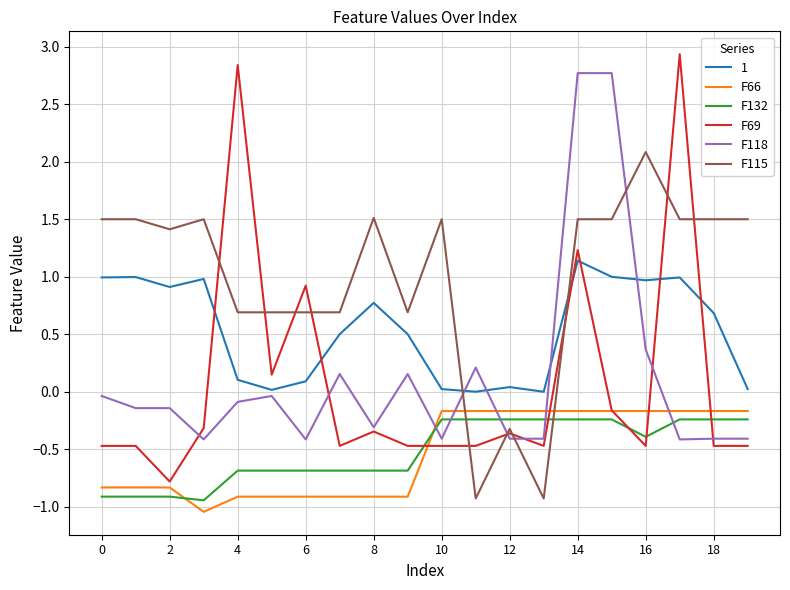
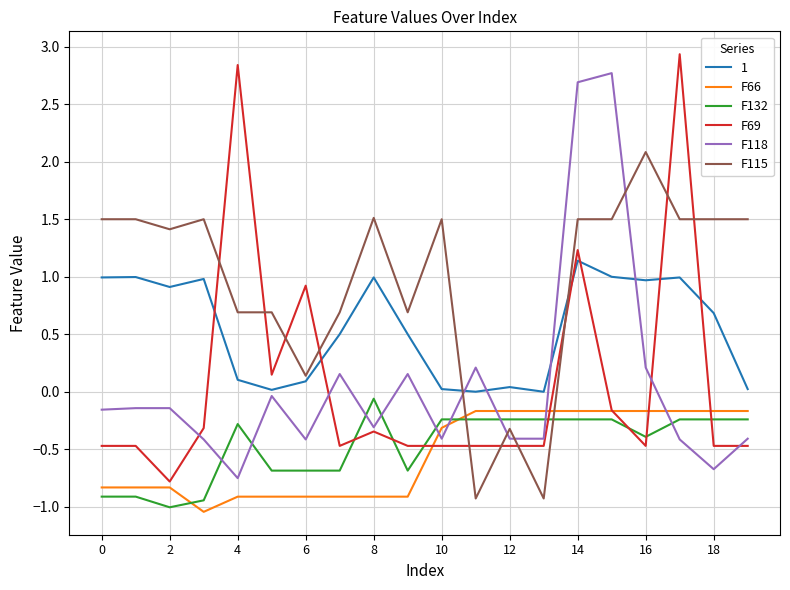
F118, 0: -0.04 -> -0.16
F132, 2: -0.91 -> -1.00
F132, 4: -0.69 -> -0.28
F118, 4: -0.09 -> -0.75
F115, 6: 0.69 -> 0.14
1, 8: 0.77 -> 0.99
F132, 8: -0.69 -> -0.06
F66, 10: -0.17 -> -0.31
F69, 12: -0.36 -> -0.47
F118, 14: 2.77 -> 2.69
F118, 16: 0.37 -> 0.21
F118, 18: -0.41 -> -0.67
